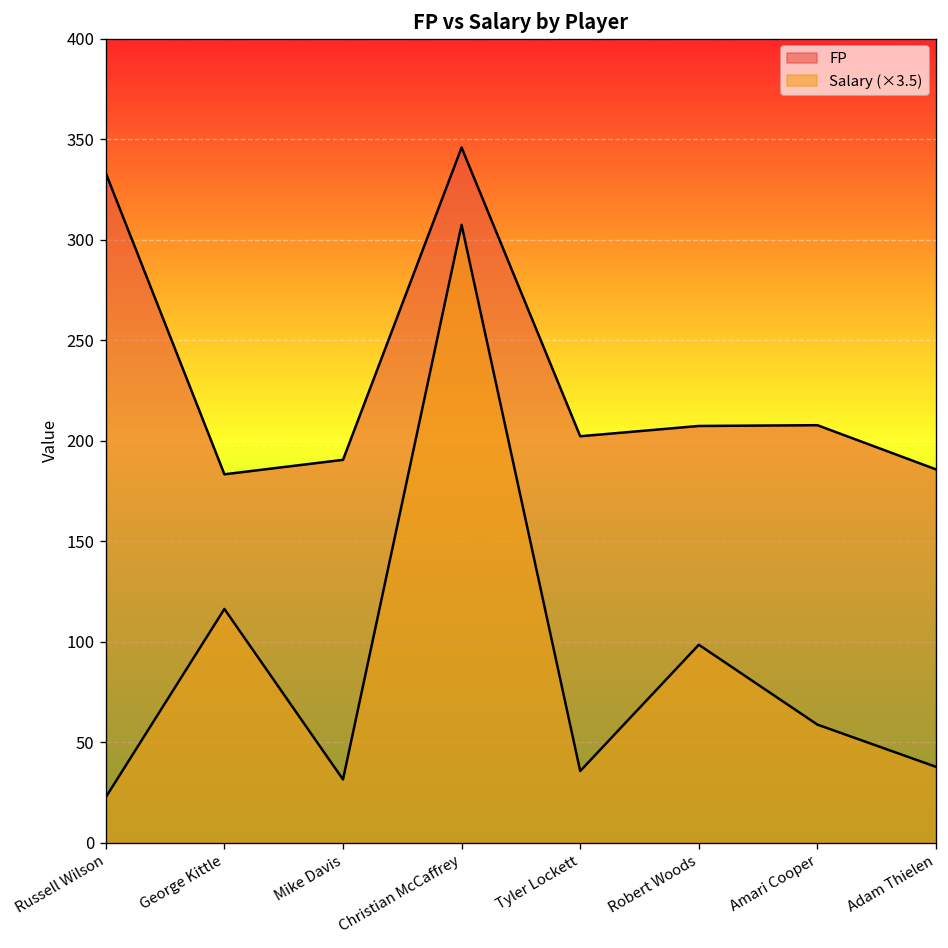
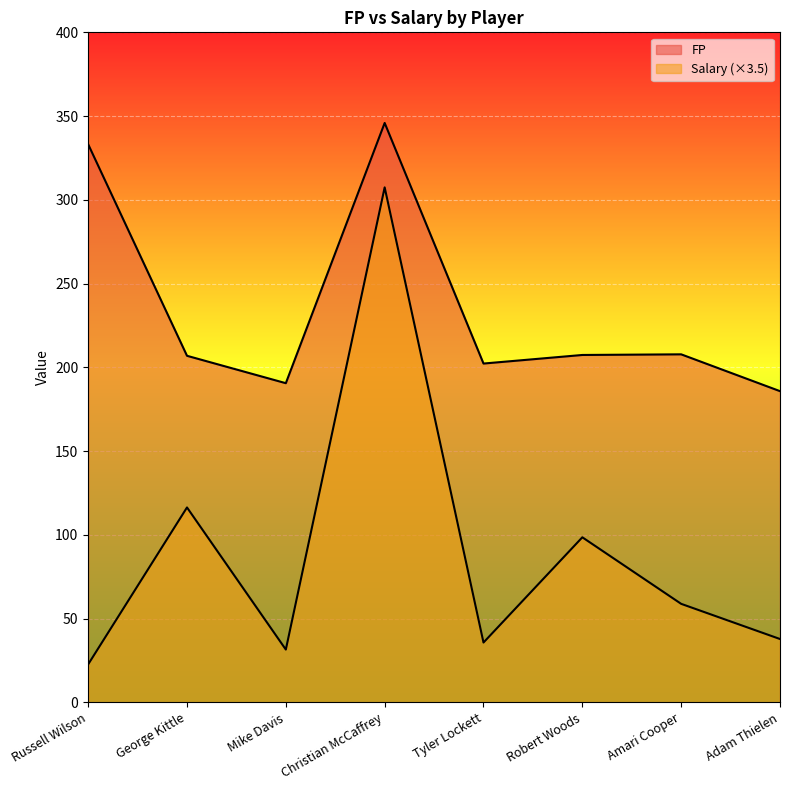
FP, George Kittle: 183 -> 207
